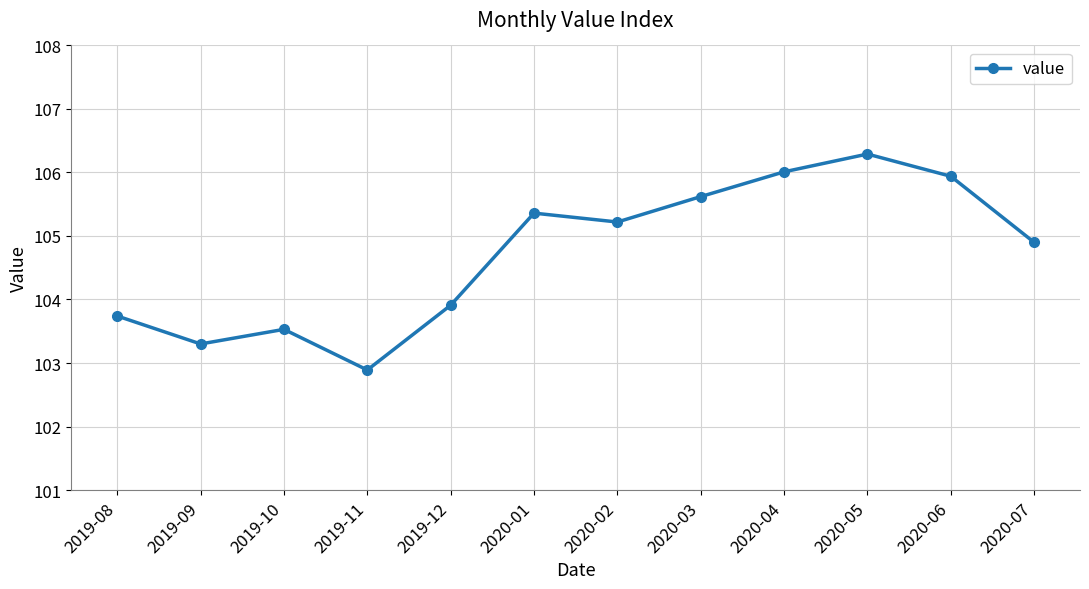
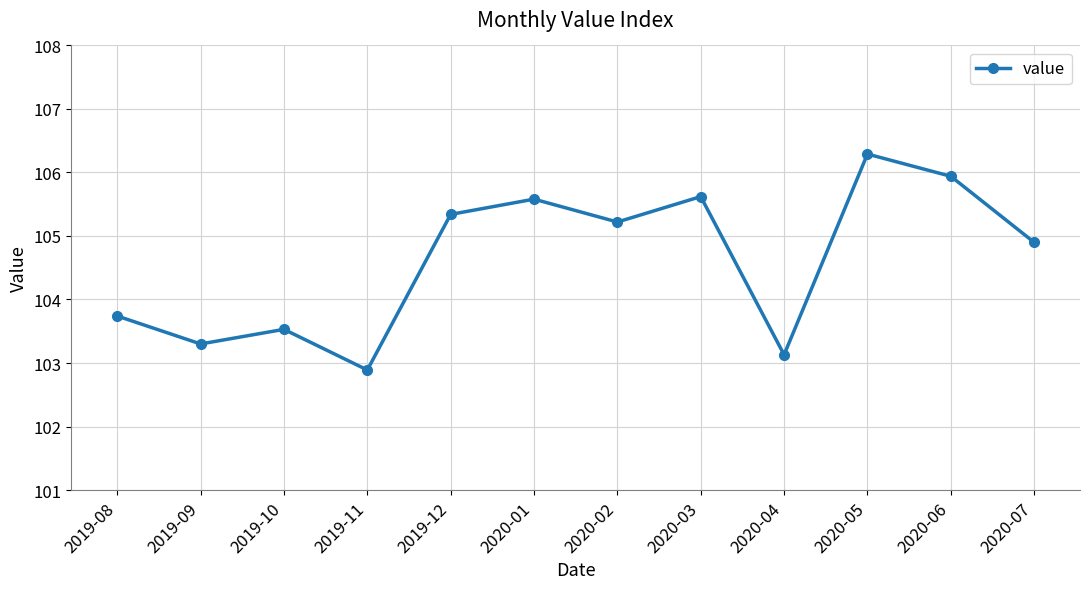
2019-12: 103.9 -> 105.3
2020-01: 105.4 -> 105.6
2020-04: 106.0 -> 103.1
